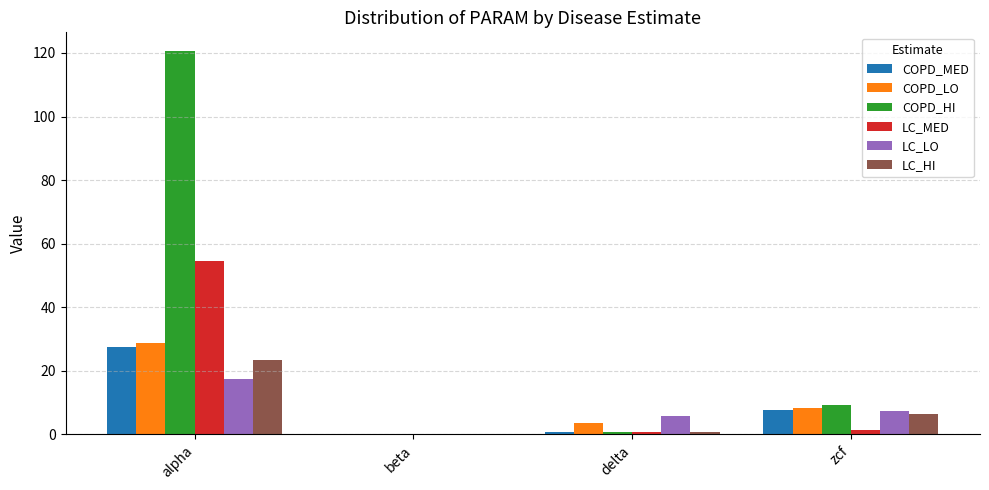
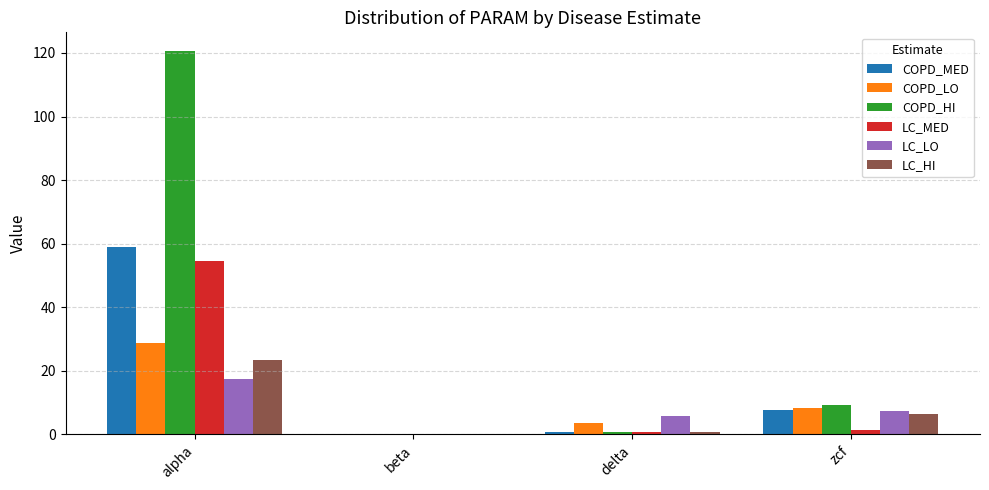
COPD_MED, alpha: 27 -> 59
